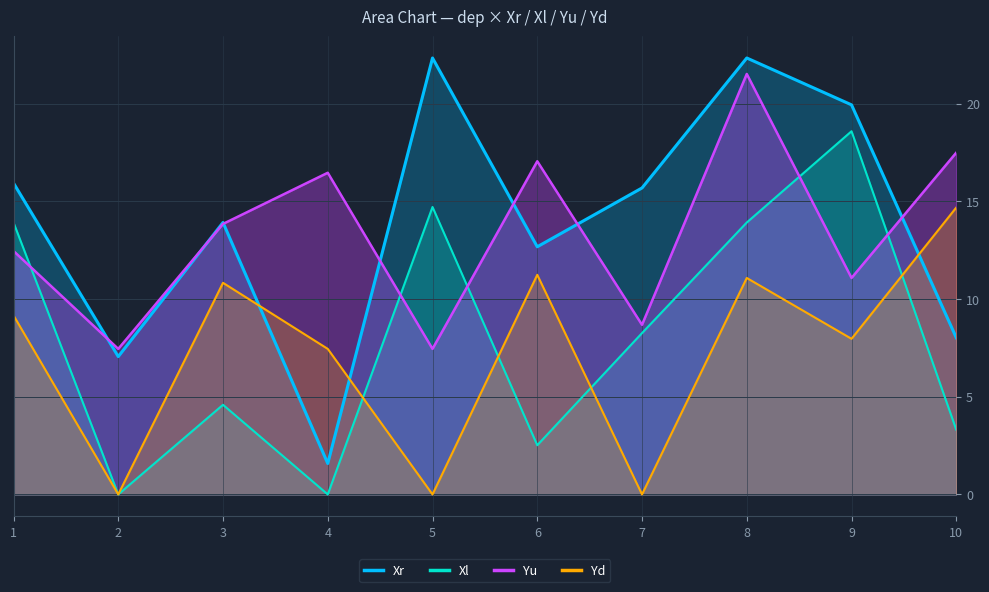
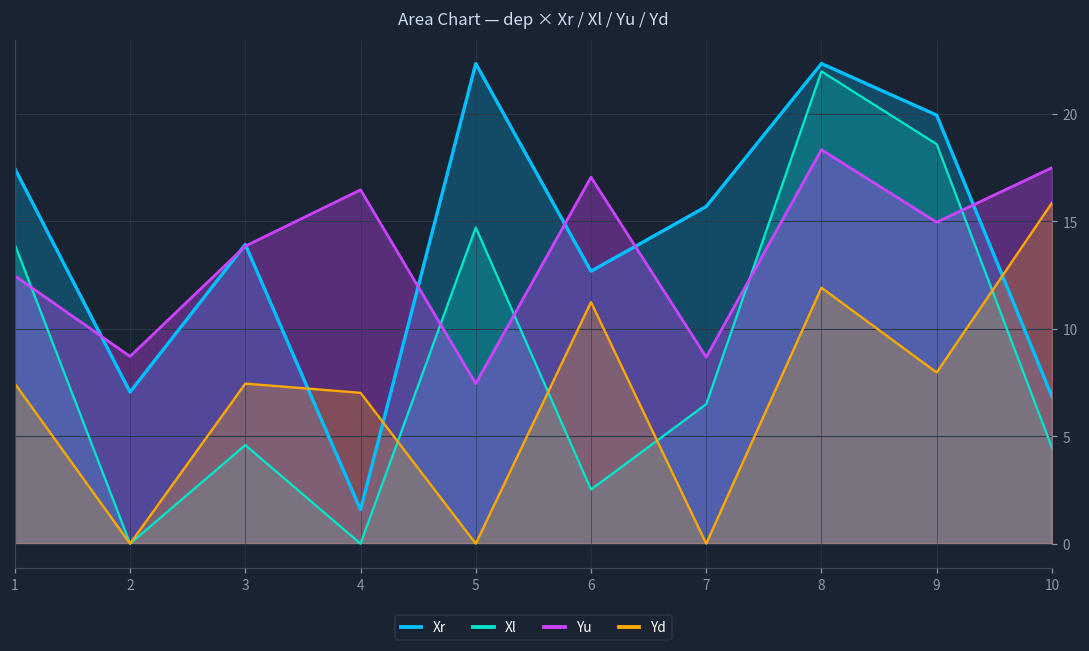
Xr, 1: 15.9 -> 17.5
Yd, 1: 9.2 -> 7.5
Yu, 2: 7.5 -> 8.7
Yd, 3: 10.8 -> 7.5
Yd, 4: 7.5 -> 7.0
Xl, 7: 8.3 -> 6.5
Xl, 8: 13.9 -> 22.0
Yu, 8: 21.5 -> 18.3
Yd, 8: 11.1 -> 11.9
Yu, 9: 11.1 -> 15.0
Xr, 10: 8.0 -> 6.9
Xl, 10: 3.3 -> 4.5
Yd, 10: 14.7 -> 15.9
